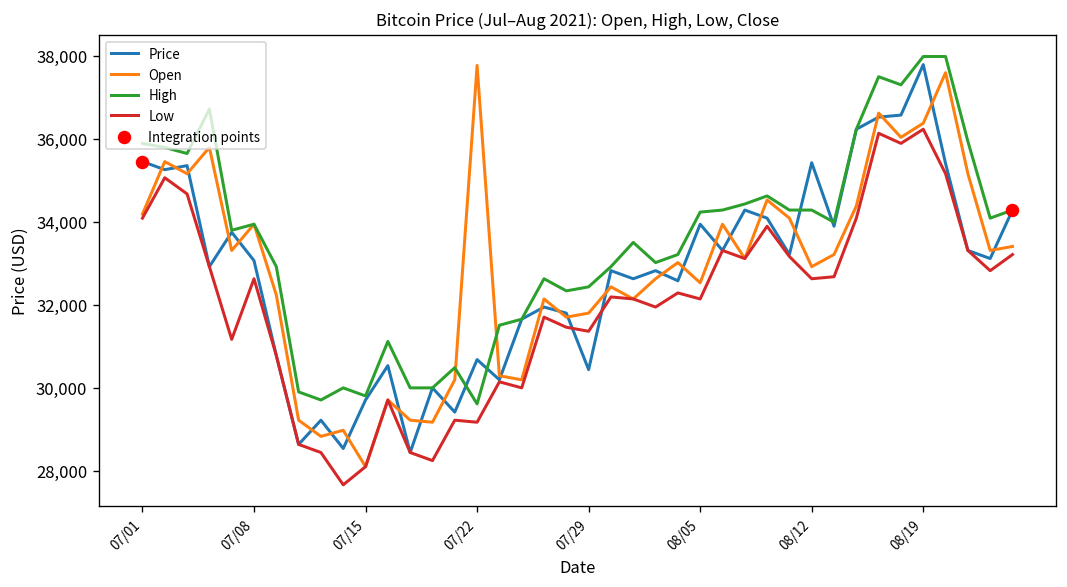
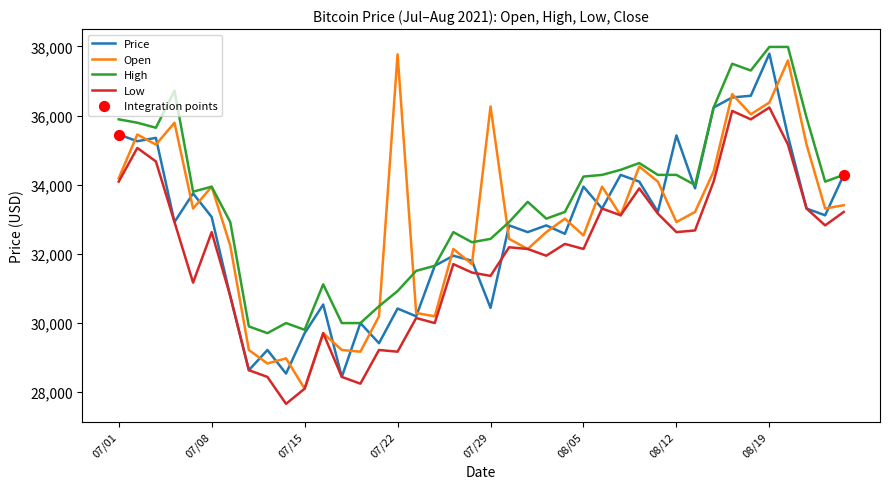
Price, 07/22: 30,700 -> 30,400
High, 07/22: 29,600 -> 30,900
Open, 07/29: 31,800 -> 36,300
